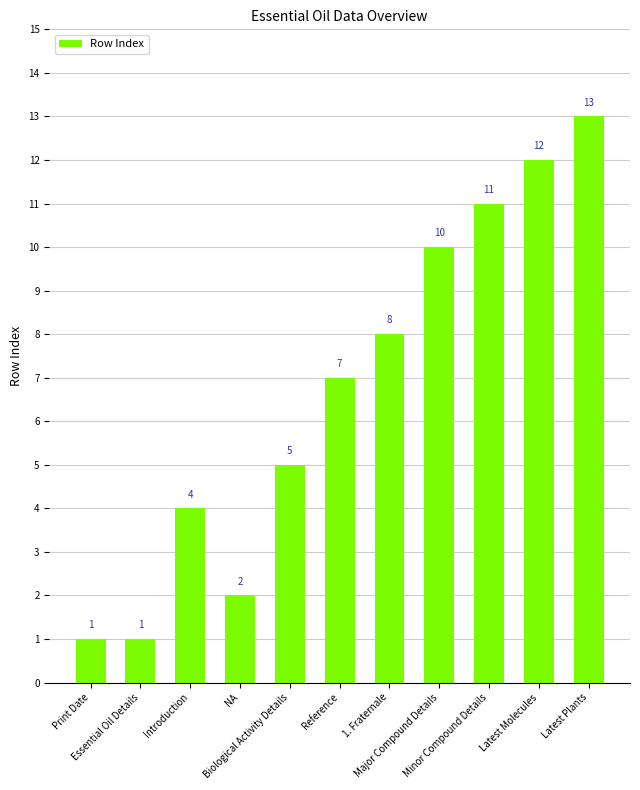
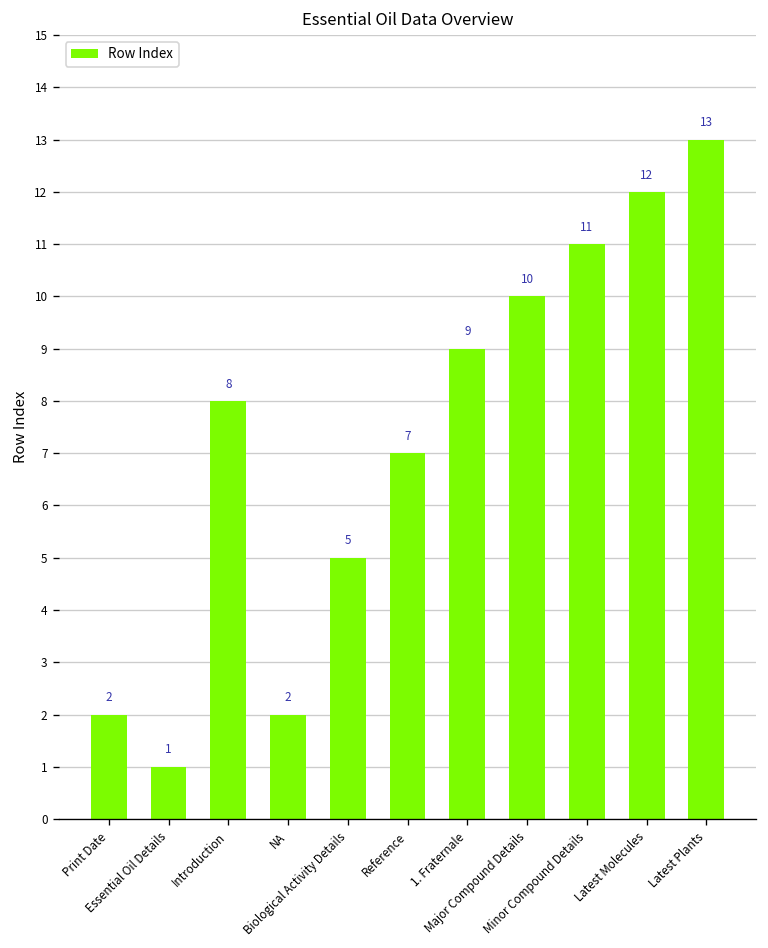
Print Date: 1 -> 2
Introduction: 4 -> 8
1. Fraternale: 8 -> 9
